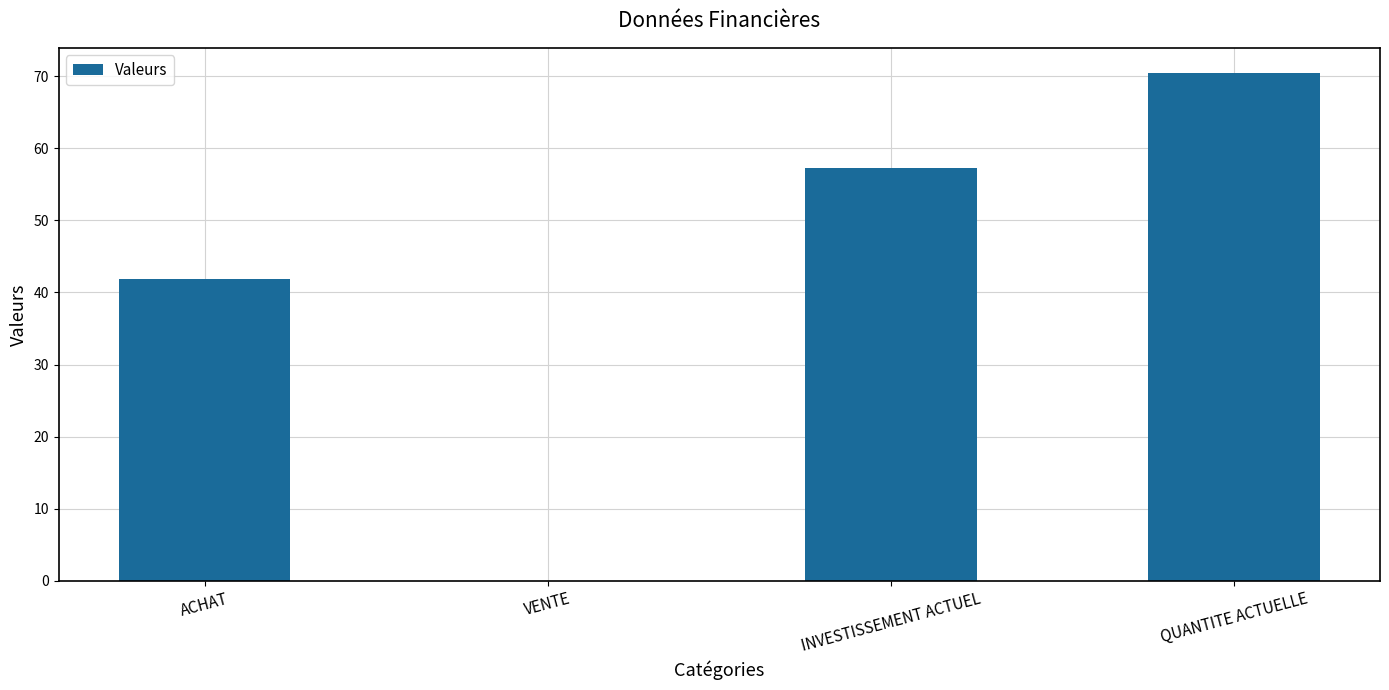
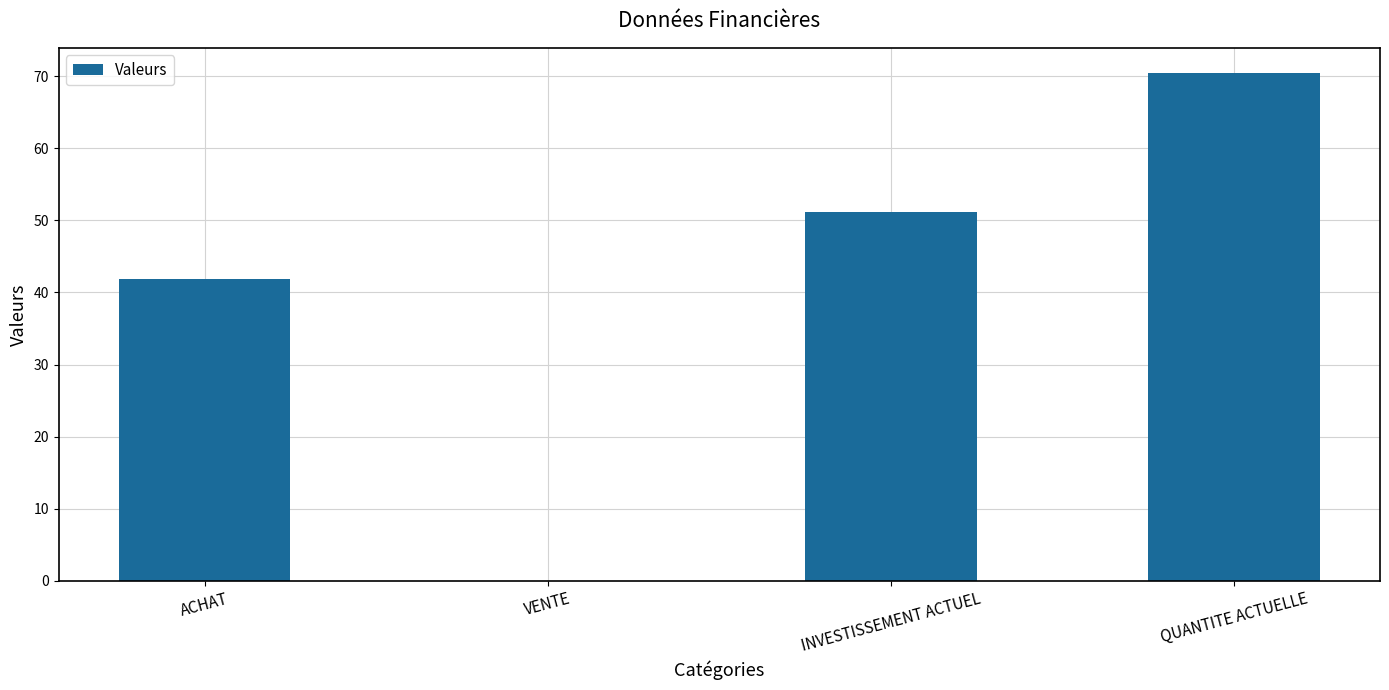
INVESTISSEMENT ACTUEL: 57 -> 51
